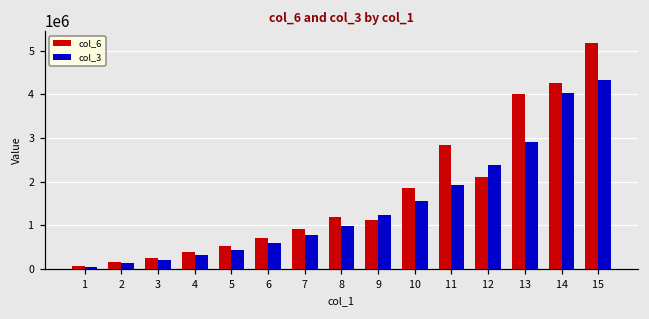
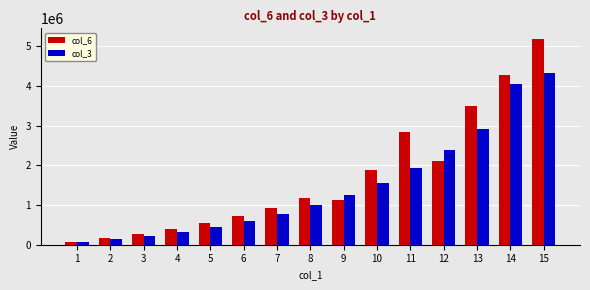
col_6, 13: 4000000 -> 3500000
